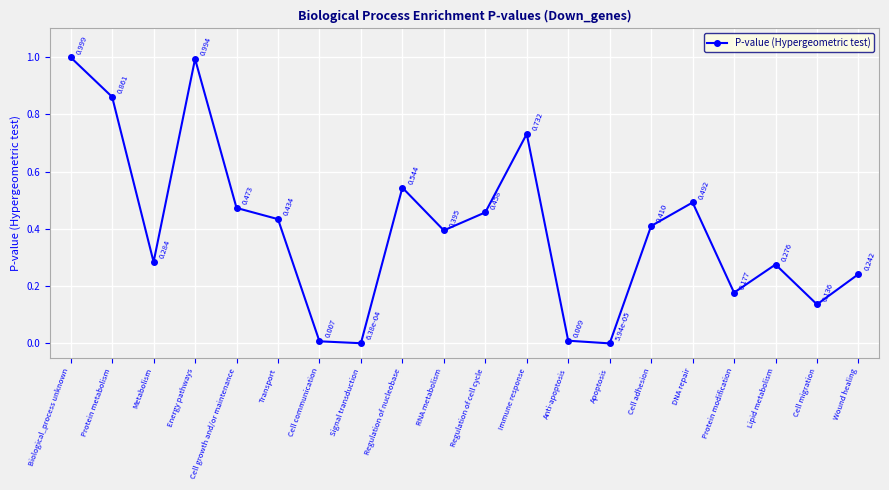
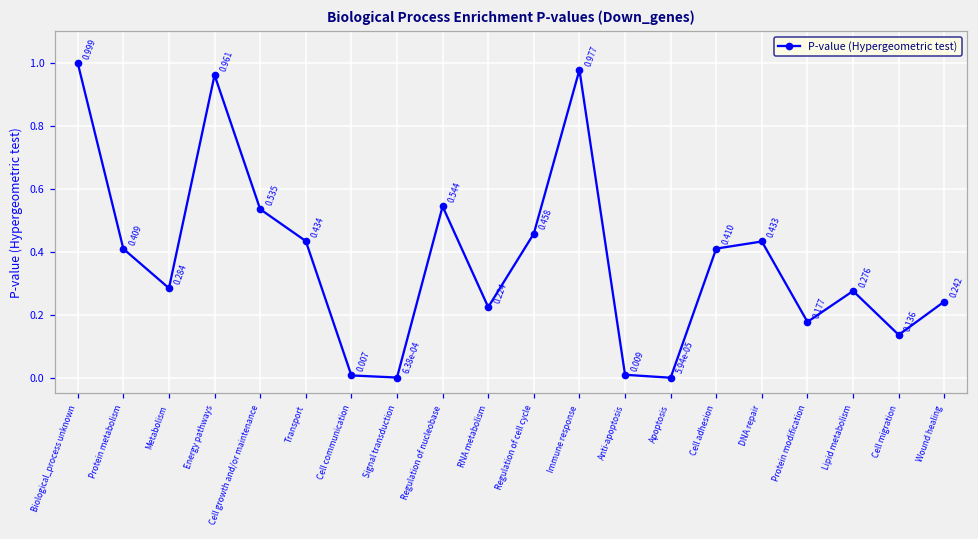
Protein metabolism: 0.861 -> 0.409
Energy pathways: 0.994 -> 0.961
Cell growth and/or maintenance: 0.473 -> 0.535
RNA metabolism: 0.395 -> 0.224
Immune response: 0.732 -> 0.977
DNA repair: 0.492 -> 0.433
